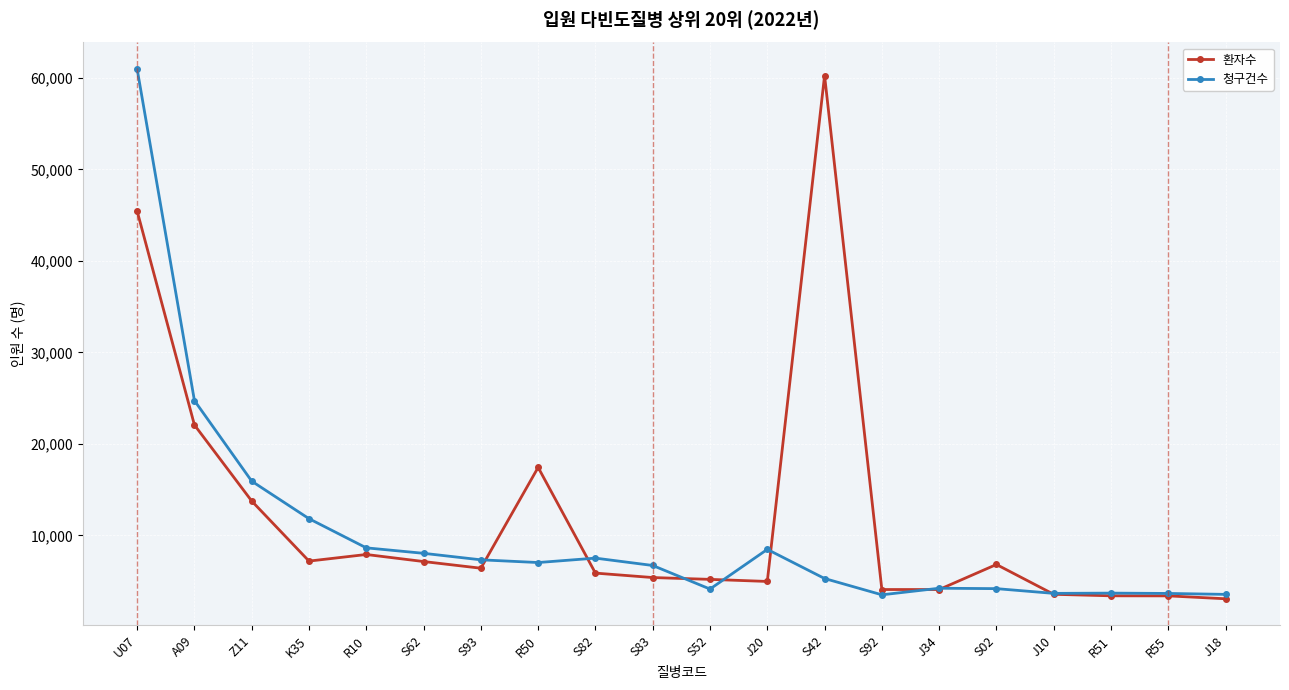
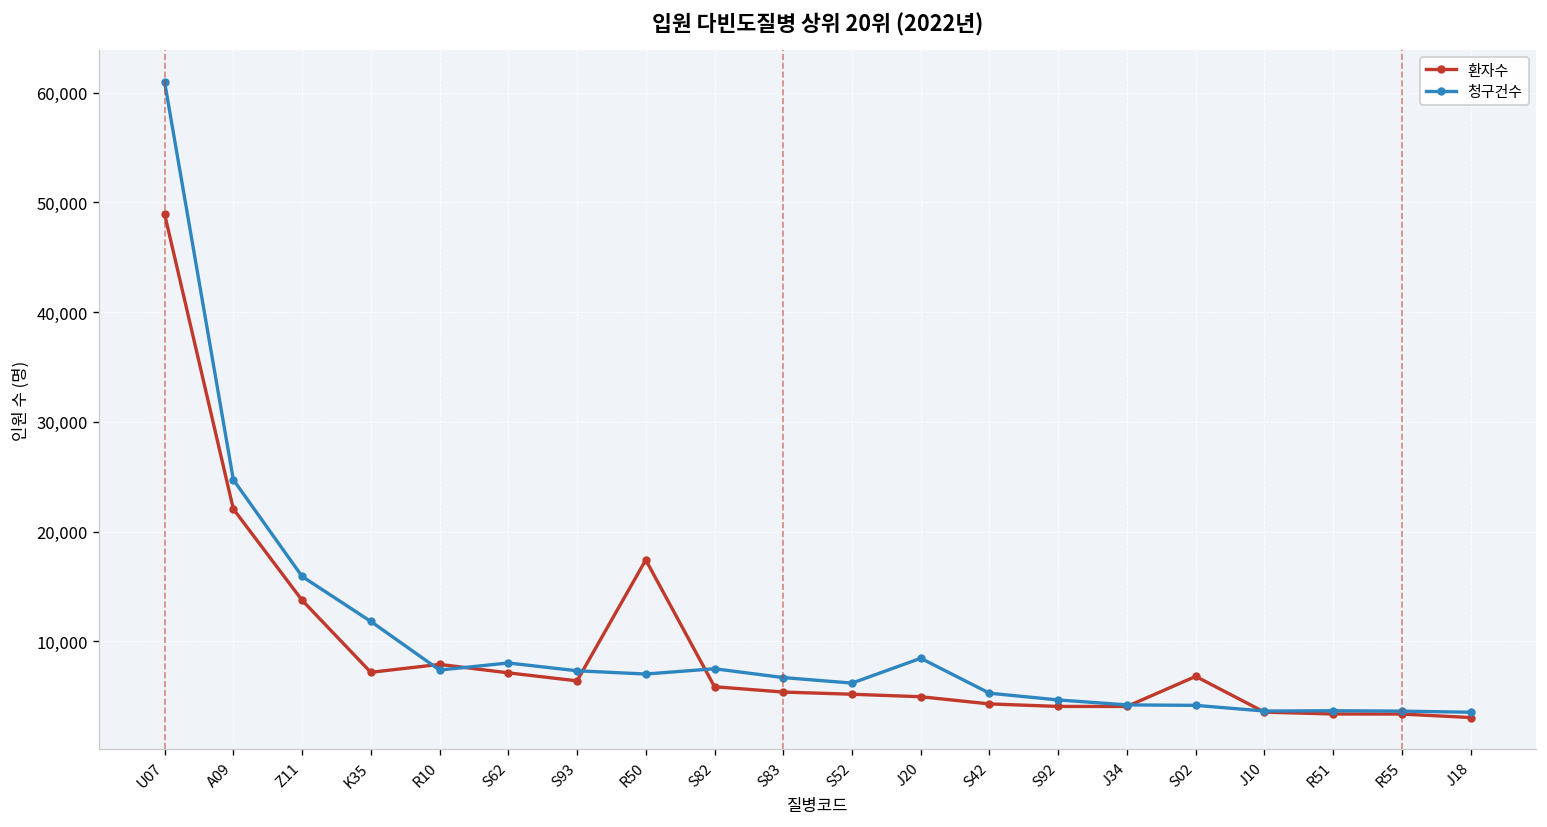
환자수, U07: 45,000 -> 49,000
청구건수, R10: 9,000 -> 7,000
청구건수, S52: 4,000 -> 6,000
환자수, S42: 60,000 -> 4,000
청구건수, S92: 4,000 -> 5,000
